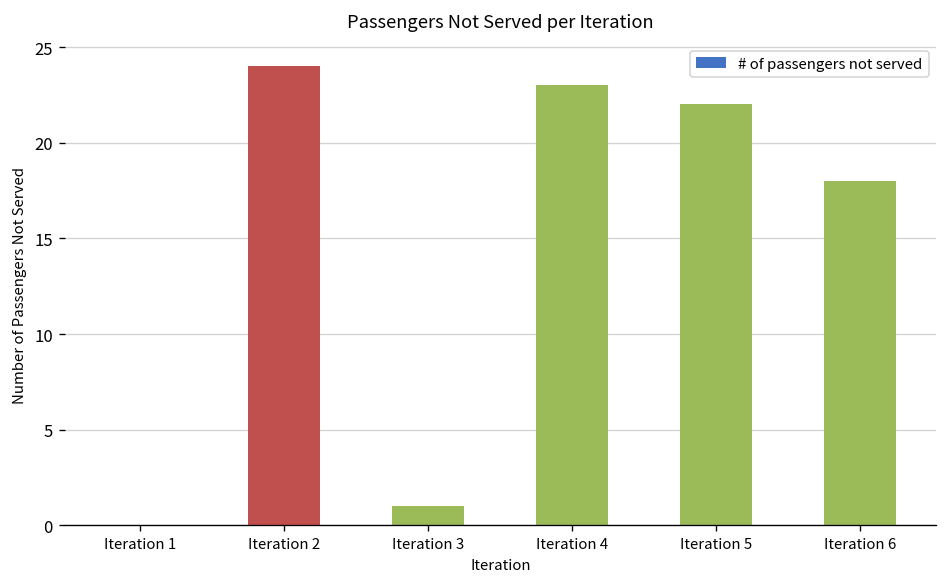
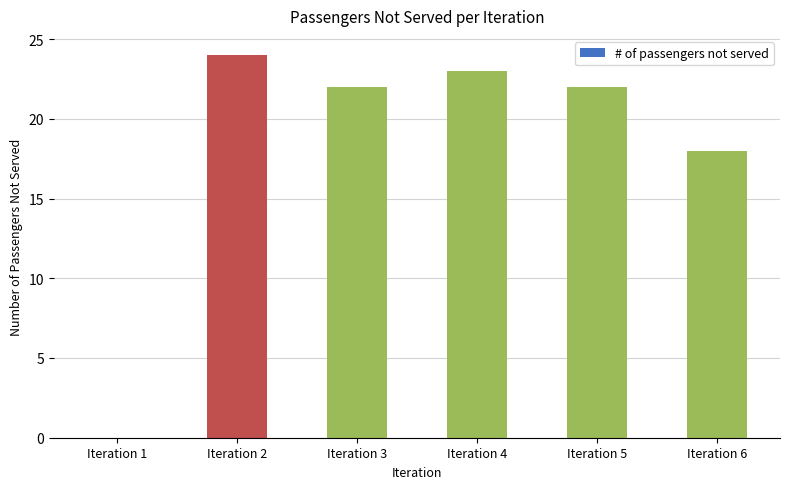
Iteration 3: 1 -> 22
